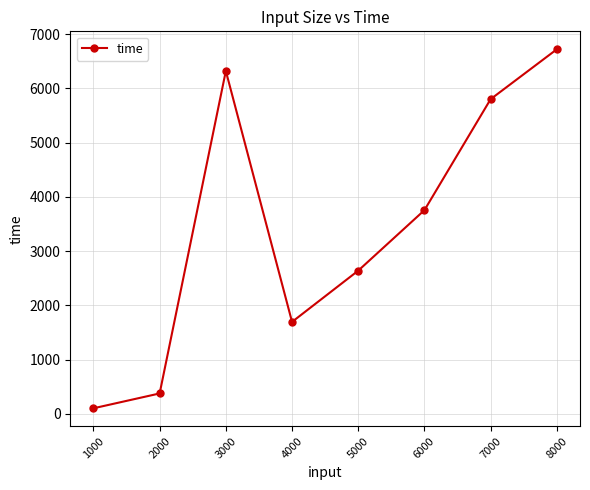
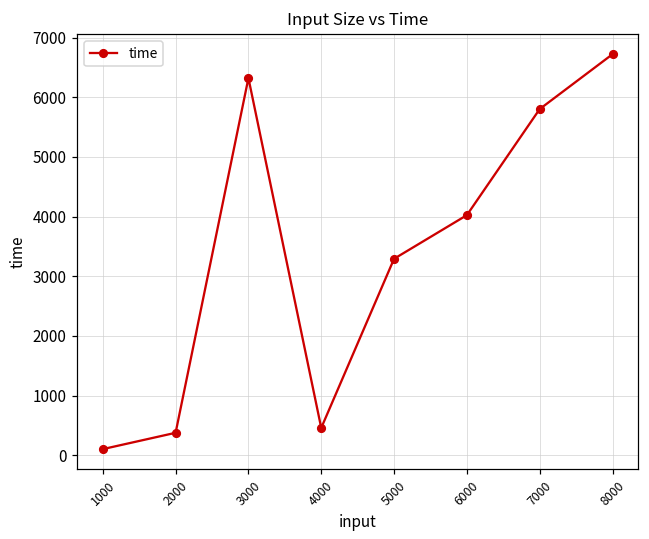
4000: 1700 -> 500
5000: 2600 -> 3300
6000: 3800 -> 4000
